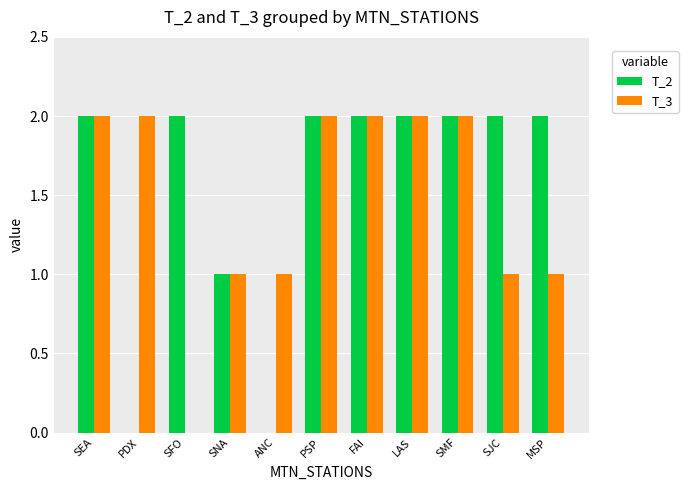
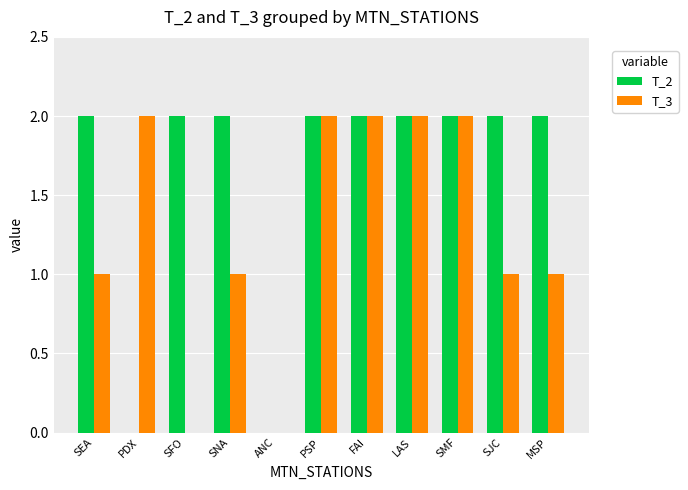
T_3, SEA: 2 -> 1
T_2, SNA: 1 -> 2
T_3, ANC: 1 -> 0
